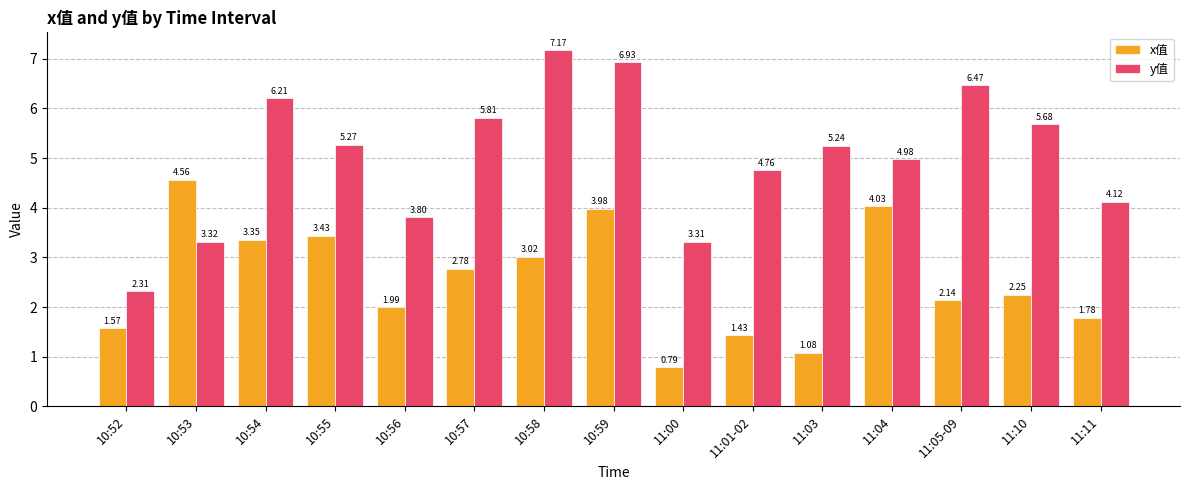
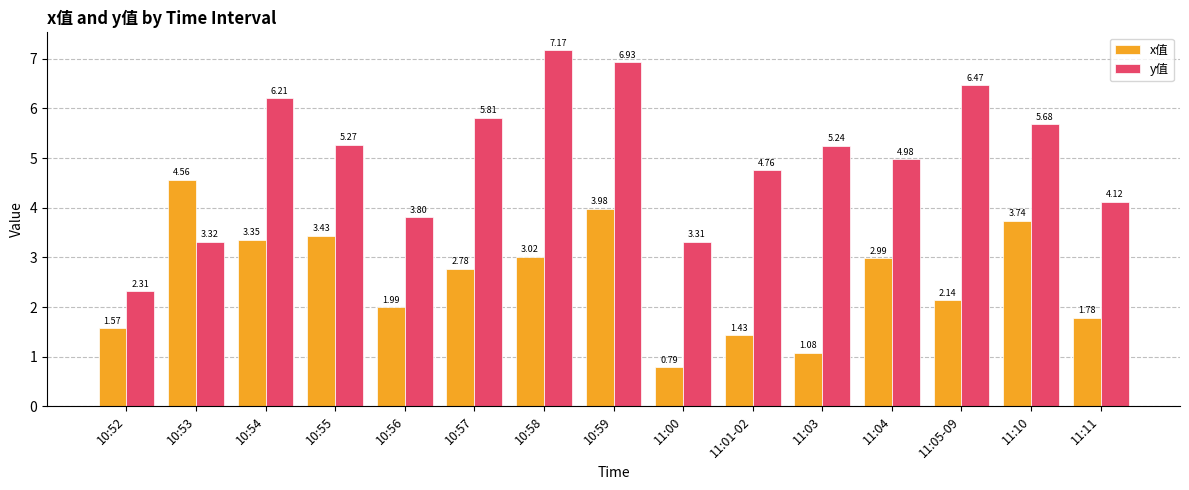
x值, 11:04: 4.03 -> 2.99
x值, 11:10: 2.25 -> 3.74
